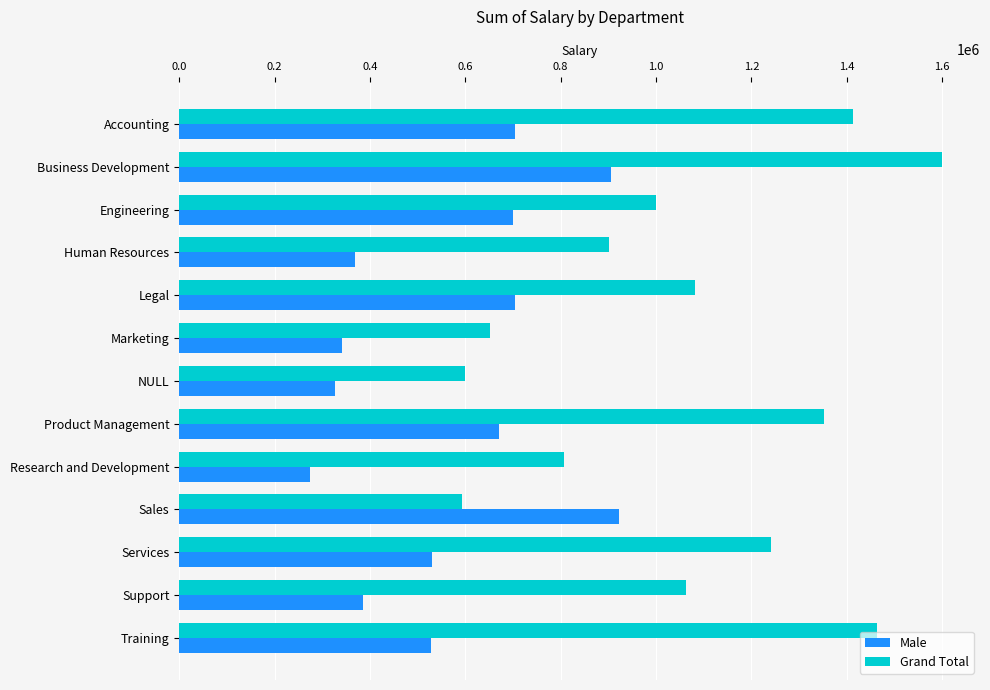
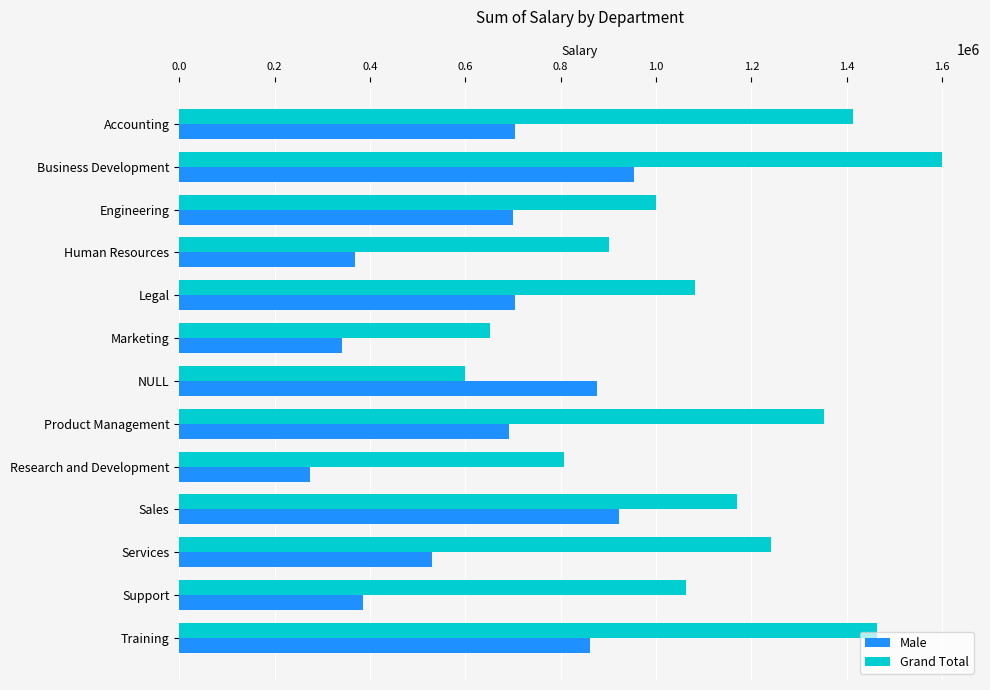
Male, Business Development: 910000 -> 950000
Male, NULL: 330000 -> 880000
Male, Product Management: 670000 -> 690000
Grand Total, Sales: 590000 -> 1170000
Male, Training: 530000 -> 860000
